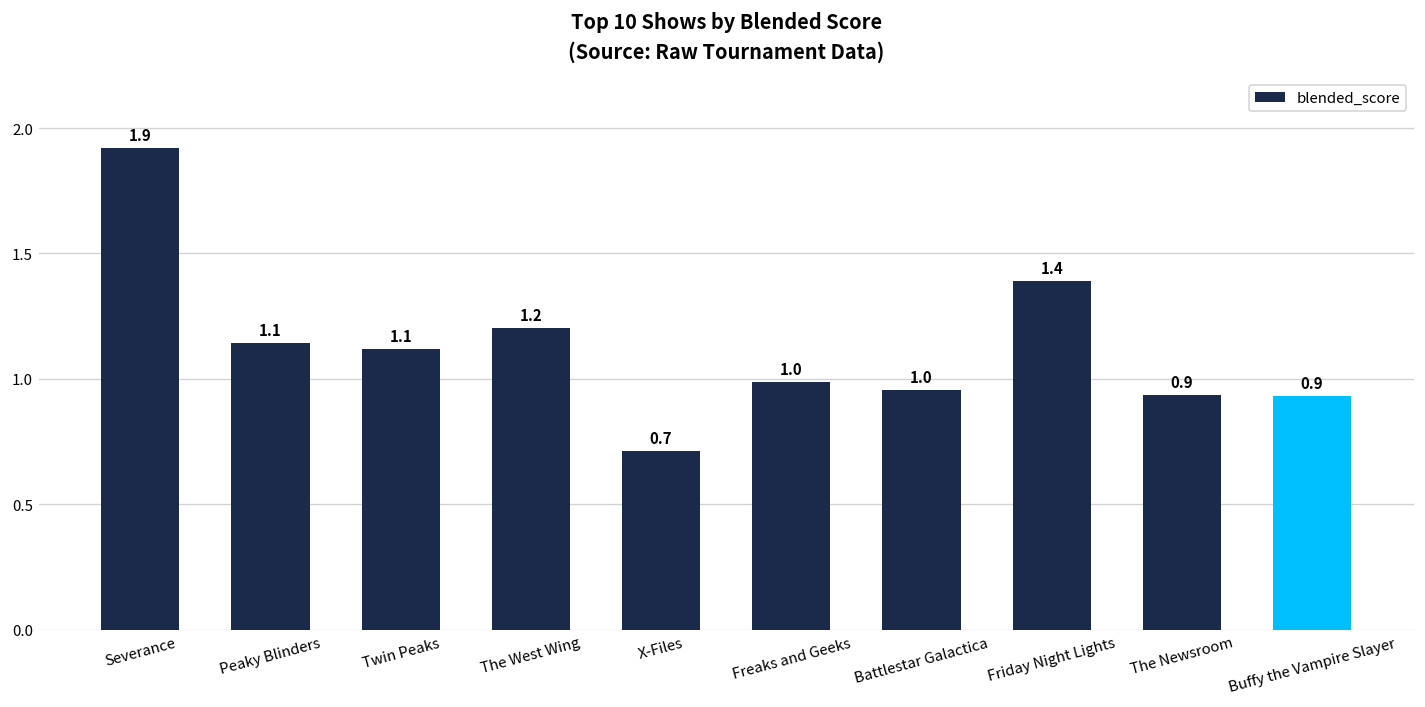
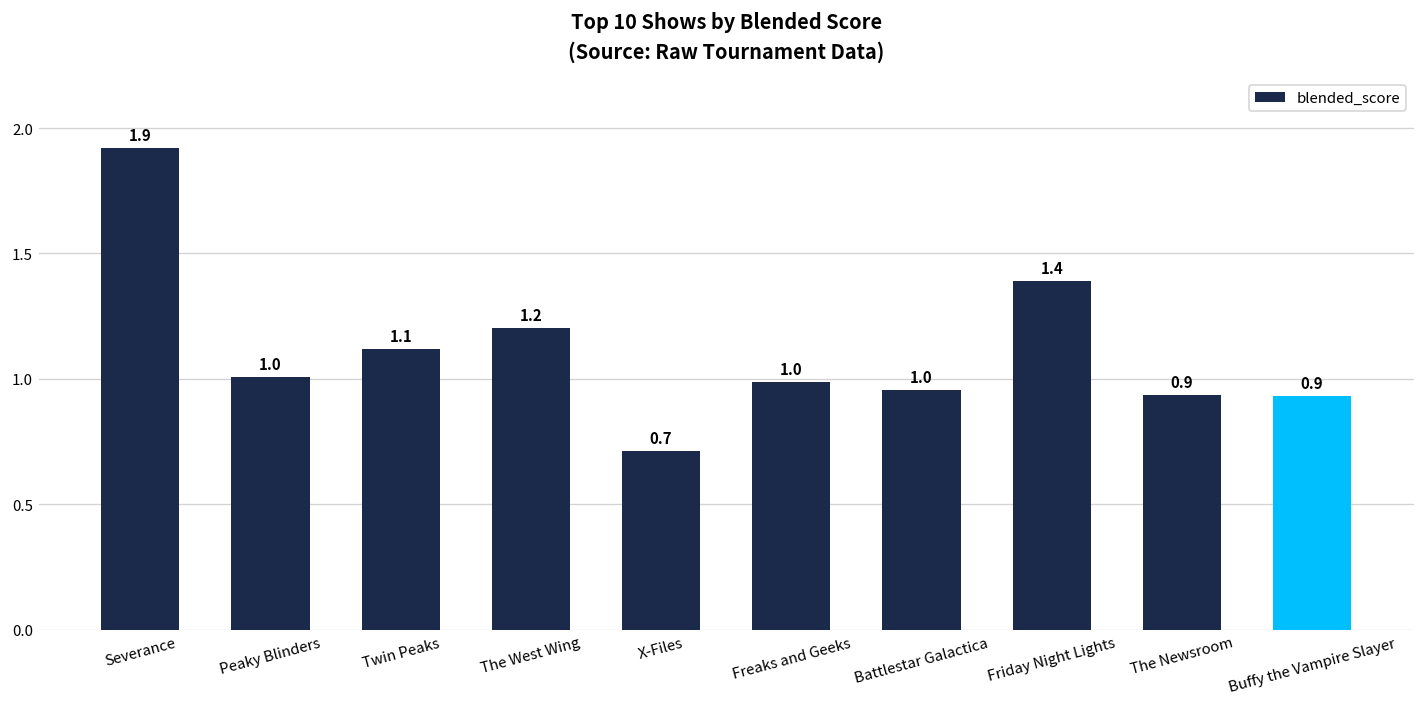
Peaky Blinders: 1.1 -> 1.0
